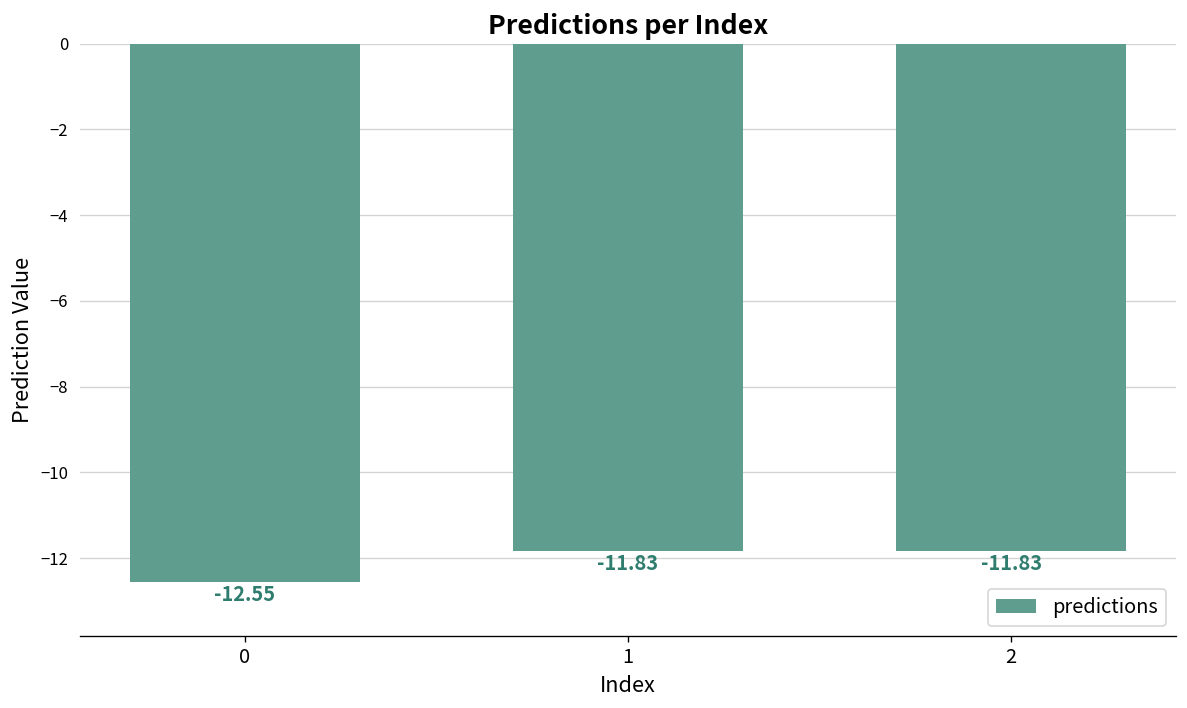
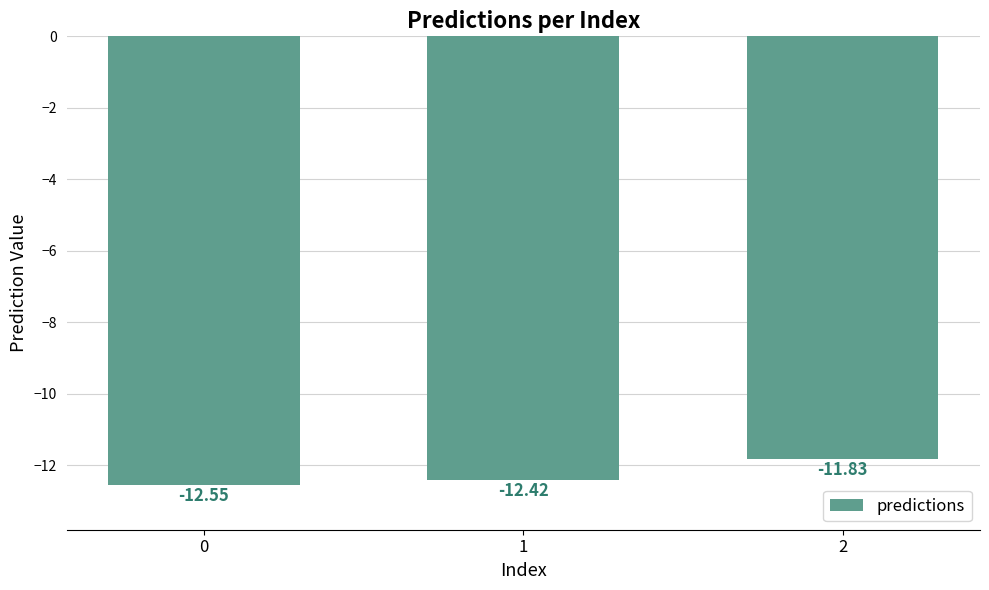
1: -11.83 -> -12.42
